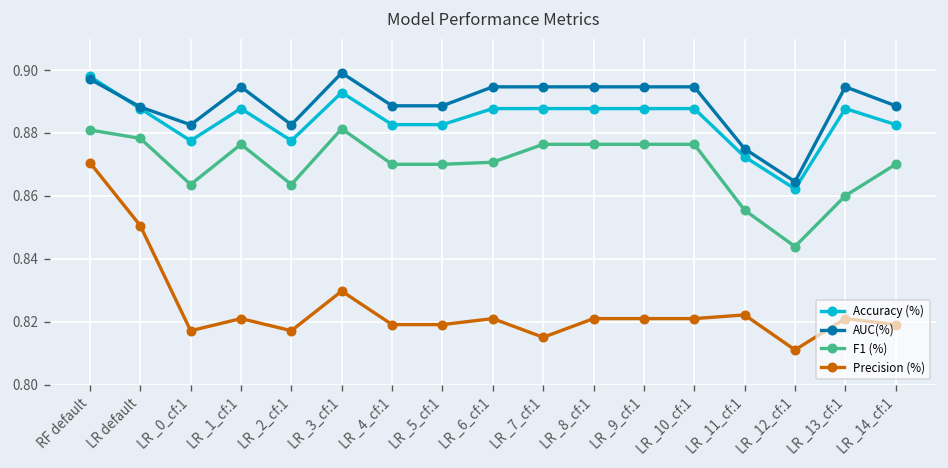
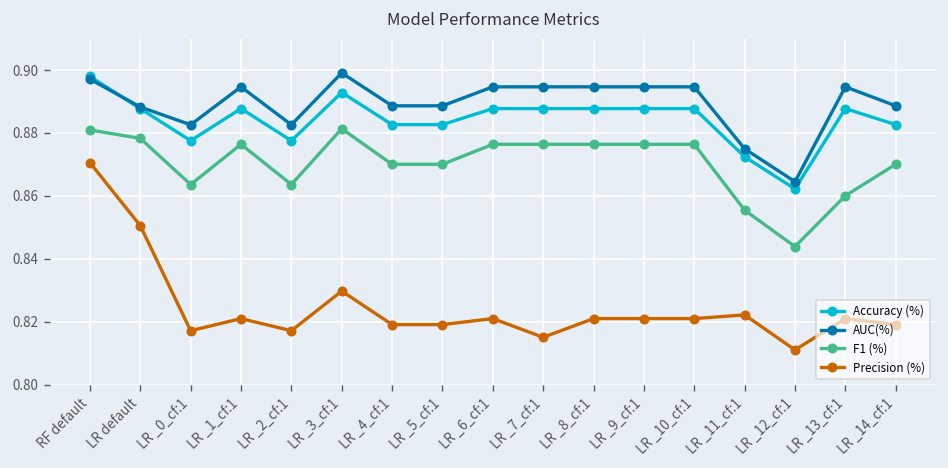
F1 (%), LR _6_cf:1: 0.871 -> 0.876
